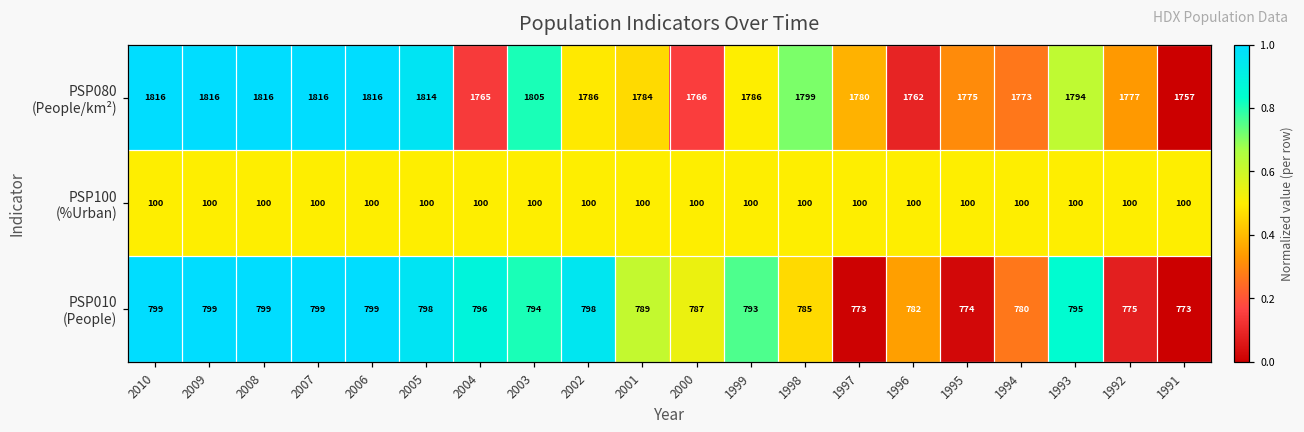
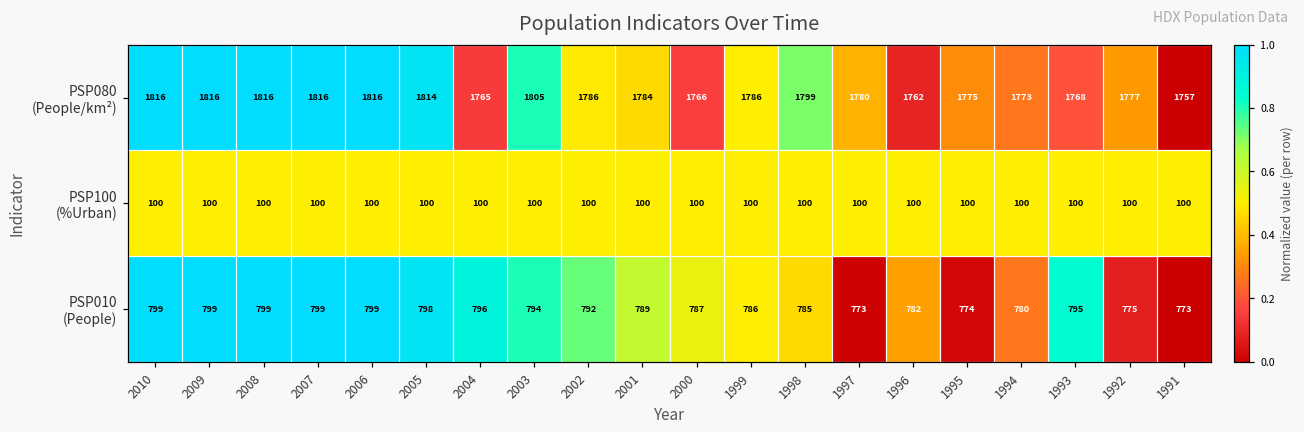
PSP080 (People/km²), 1993: 1794 -> 1768
PSP010 (People), 2002: 798 -> 792
PSP010 (People), 1999: 793 -> 786
